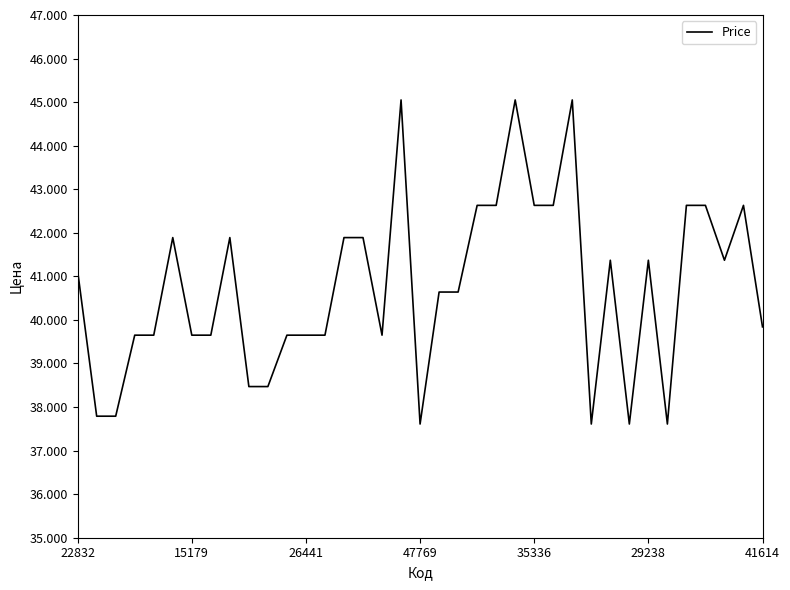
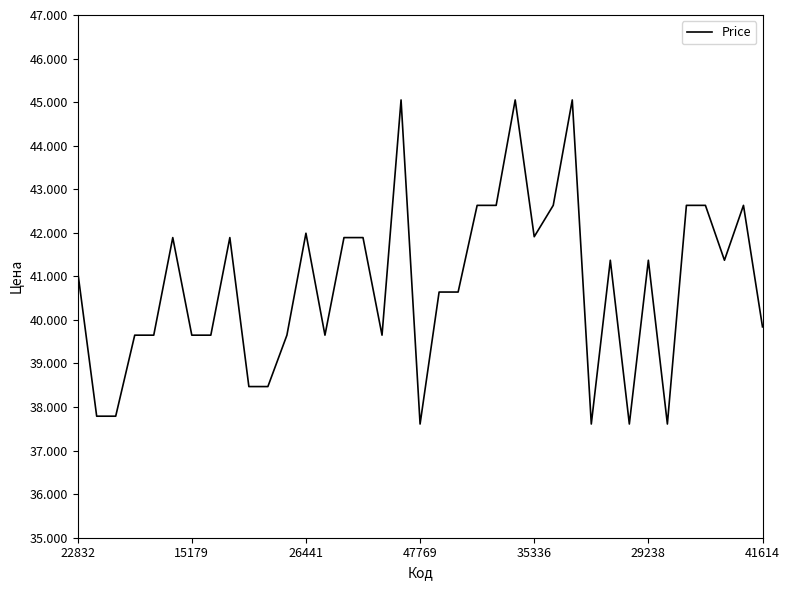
26441: 39.7 -> 42.0
35336: 42.6 -> 41.9
